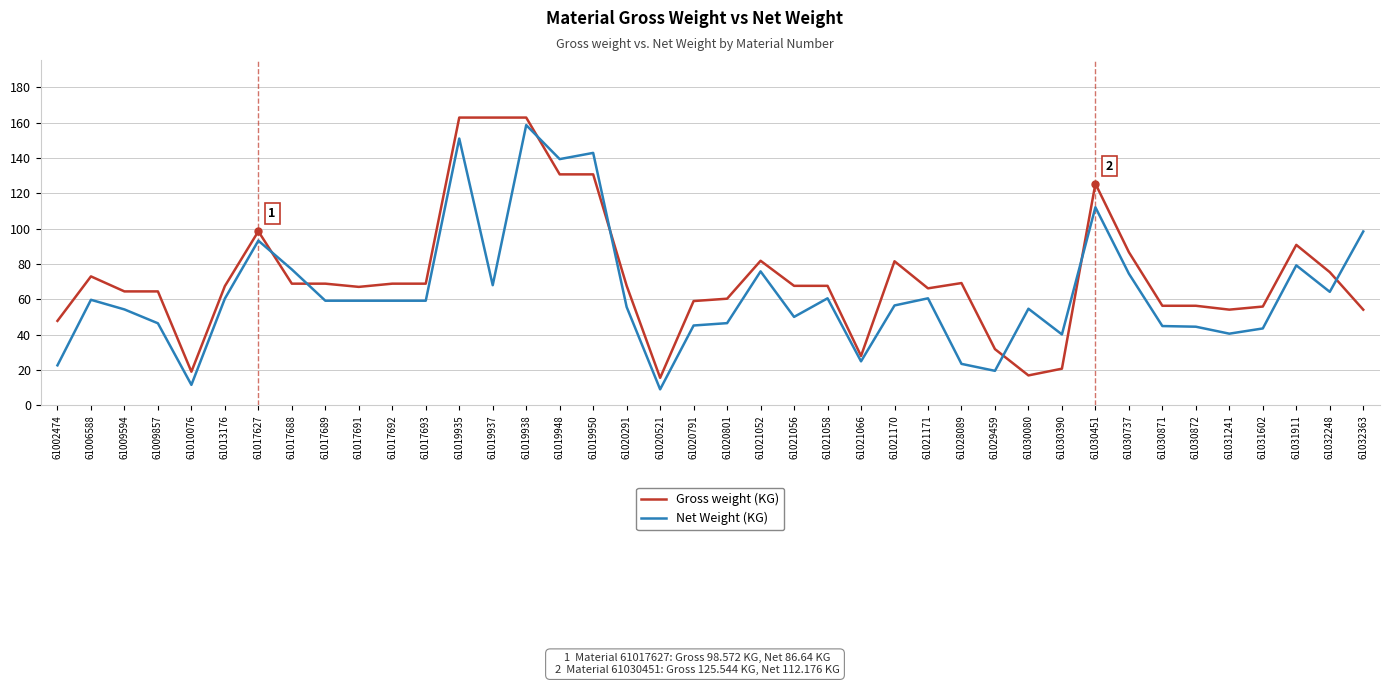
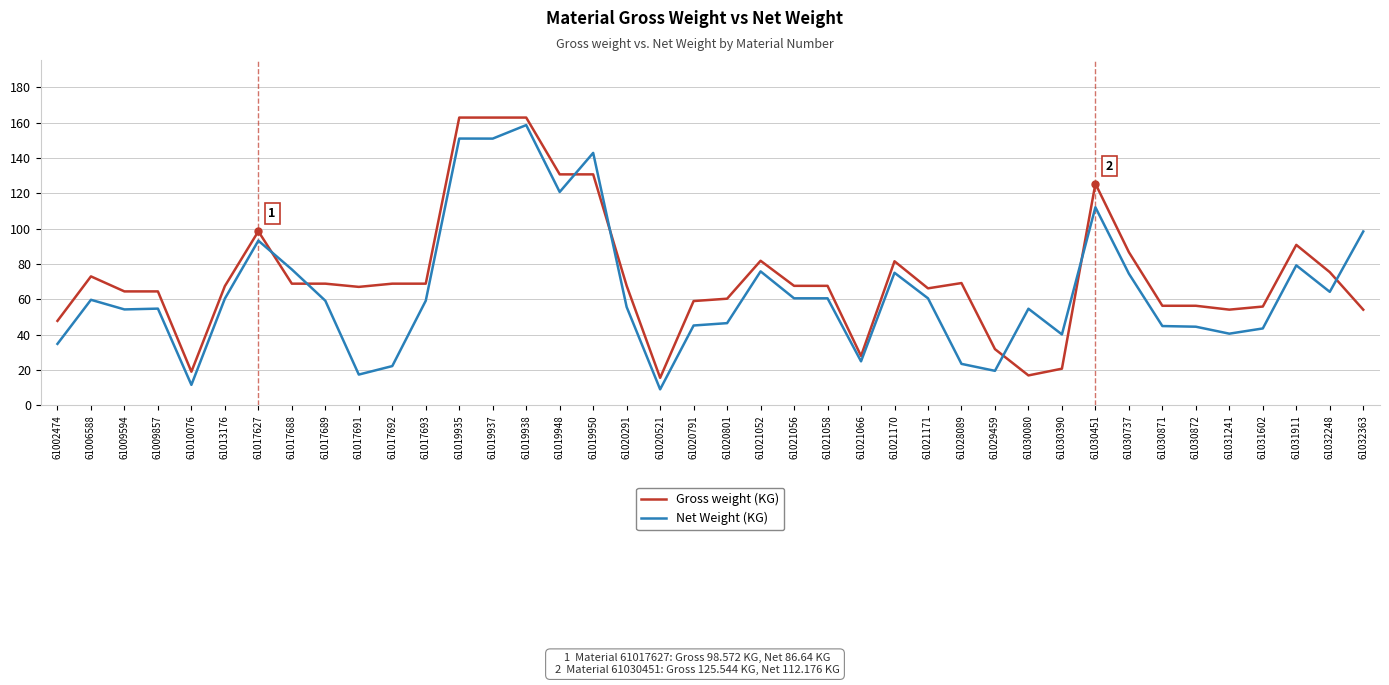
Net Weight (KG), 61002474: 23 -> 35
Net Weight (KG), 61009857: 47 -> 55
Net Weight (KG), 61017691: 59 -> 17
Net Weight (KG), 61017692: 59 -> 22
Net Weight (KG), 61019937: 68 -> 151
Net Weight (KG), 61019948: 139 -> 121
Net Weight (KG), 61021056: 50 -> 61
Net Weight (KG), 61021170: 57 -> 75
